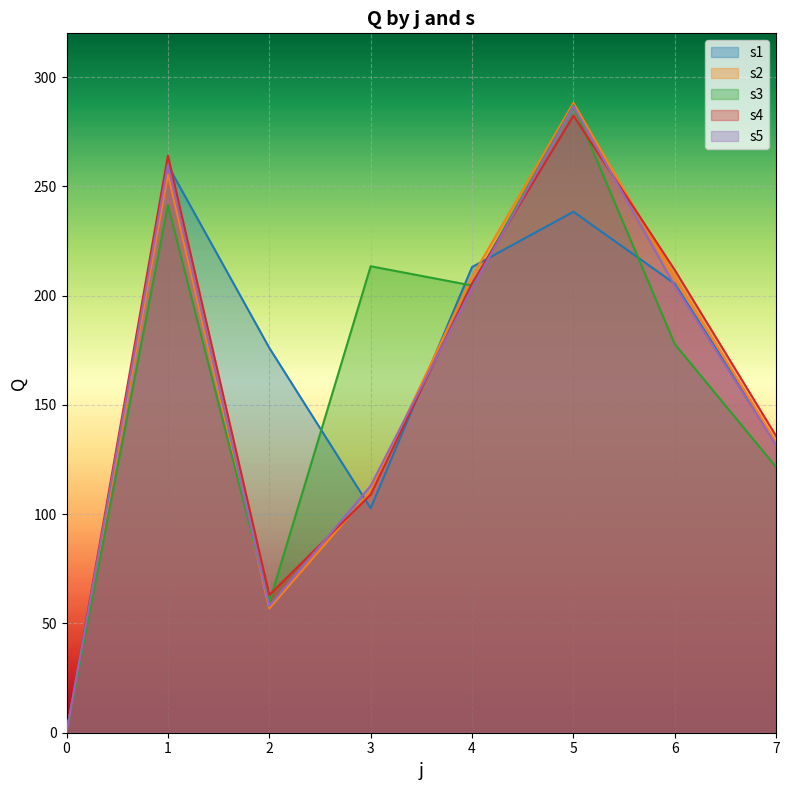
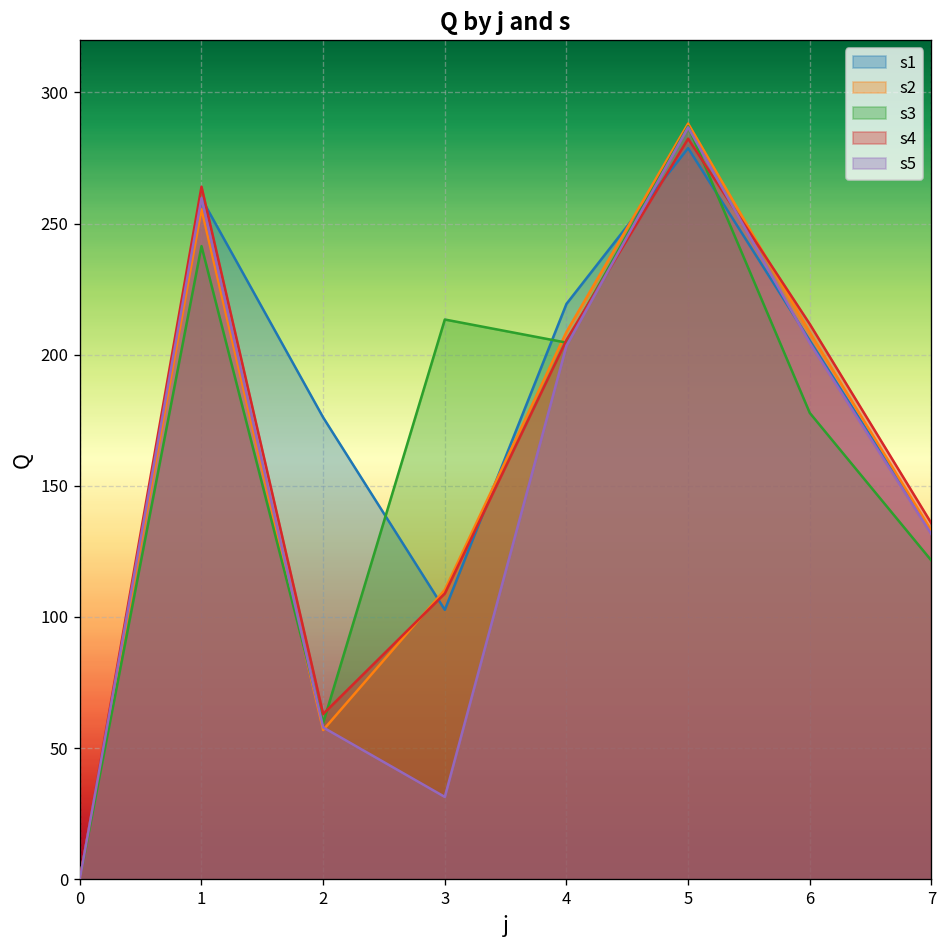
s5, 3: 113 -> 31
s1, 4: 213 -> 219
s1, 5: 238 -> 279
